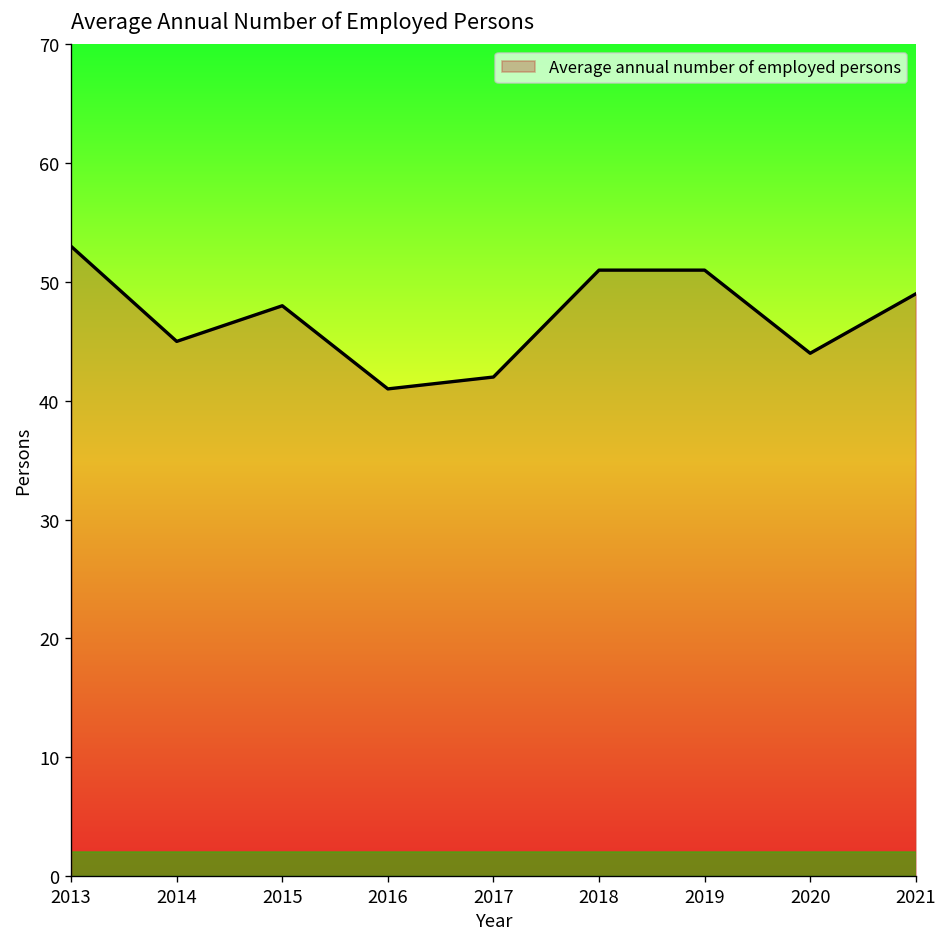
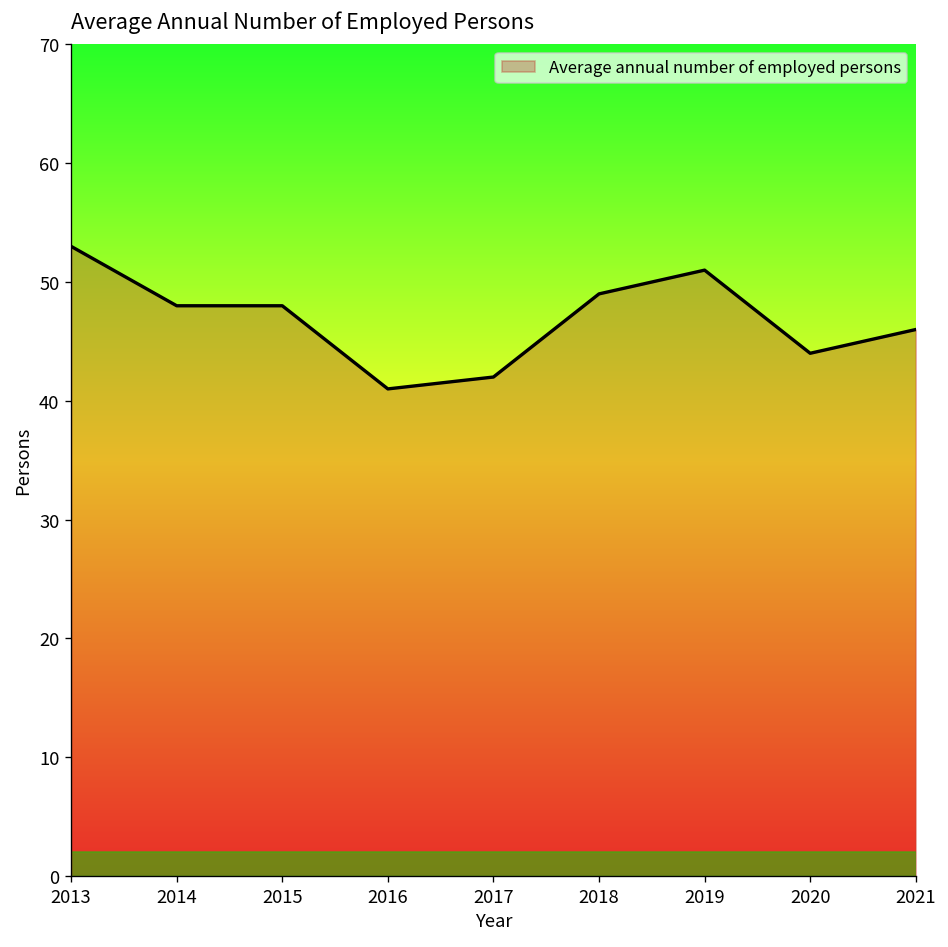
2014: 45 -> 48
2018: 51 -> 49
2021: 49 -> 46
